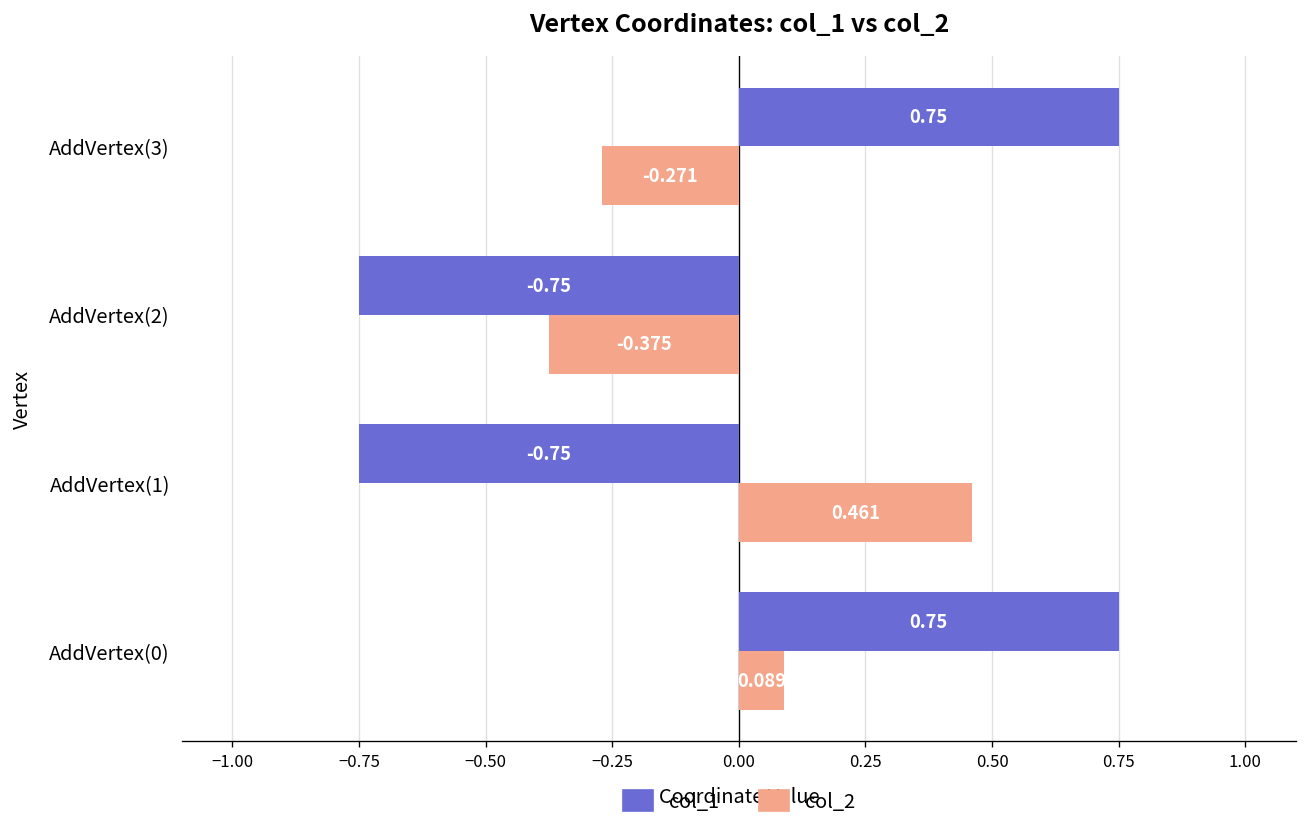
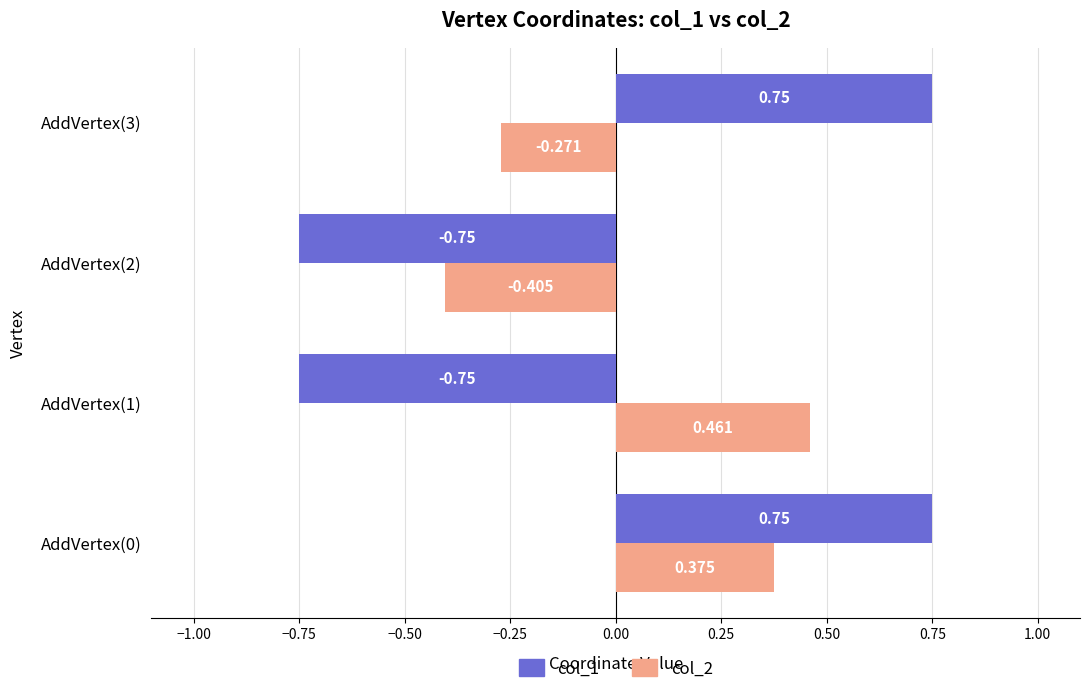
col_2, AddVertex(2): -0.375 -> -0.405
col_2, AddVertex(0): 0.089 -> 0.375
